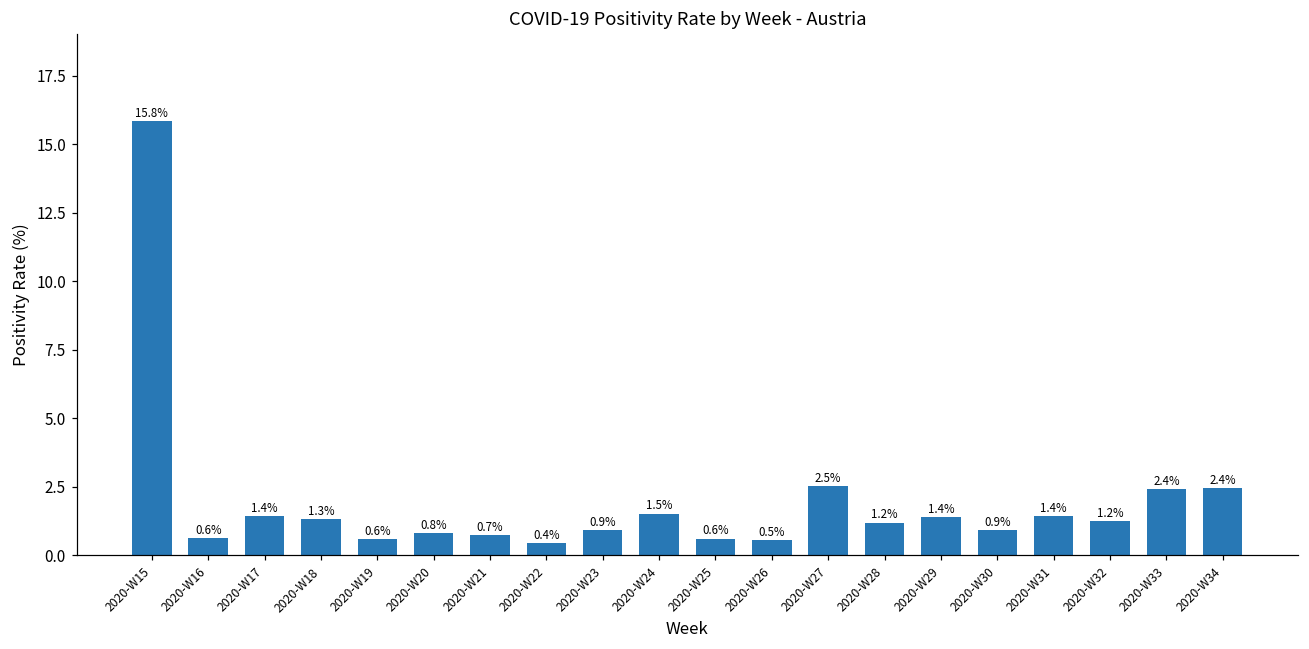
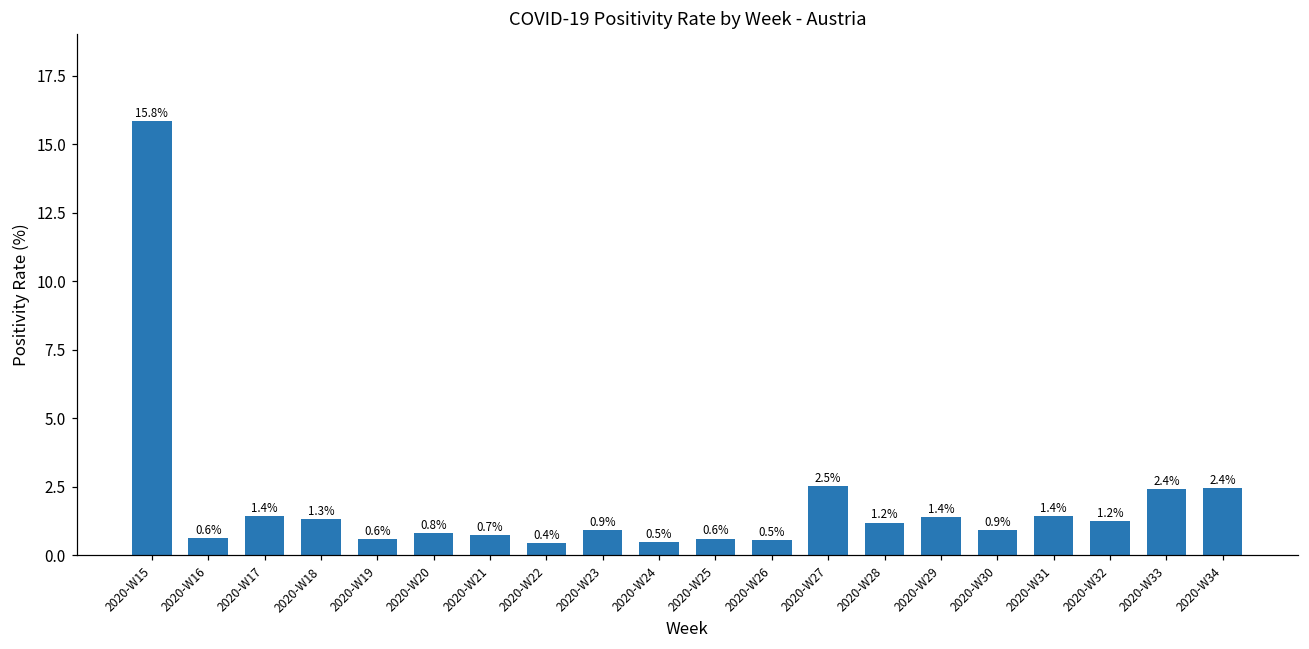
2020-W24: 1.5% -> 0.5%
